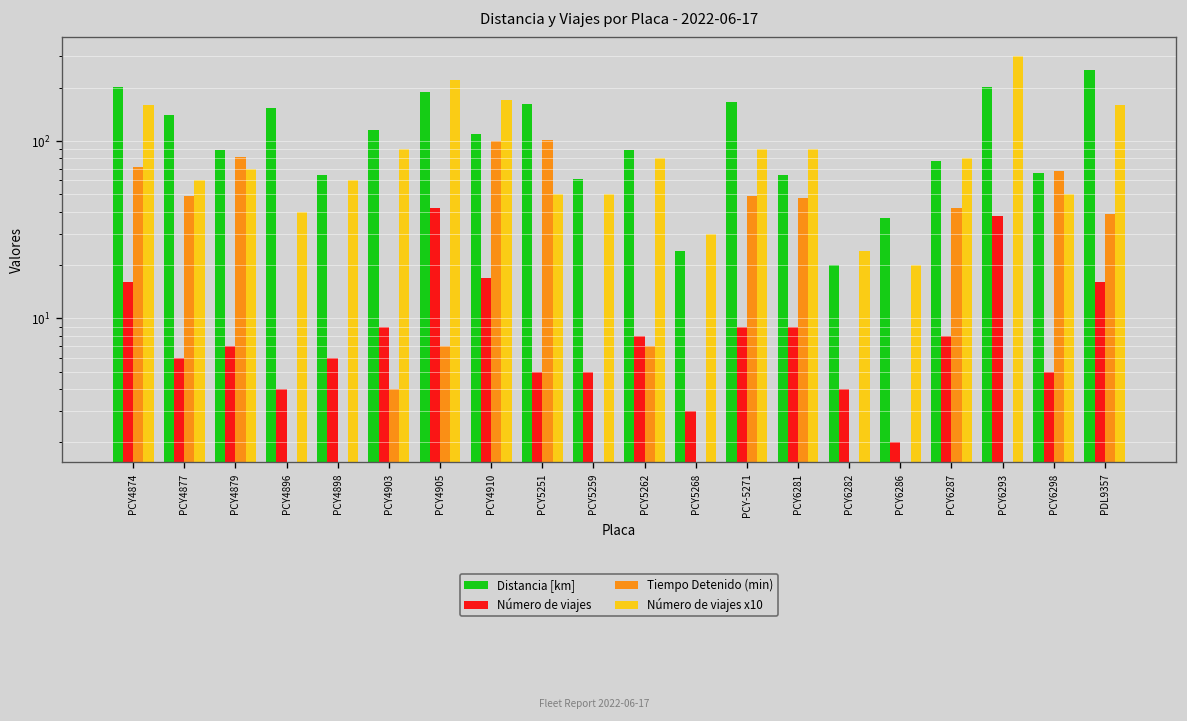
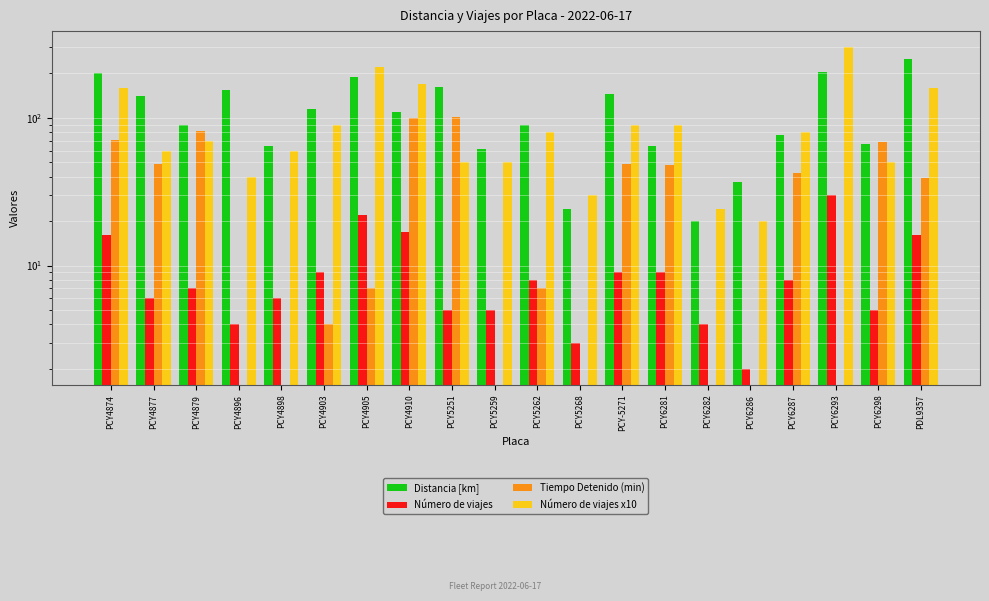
Número de viajes, PCY4905: 42 -> 22
Distancia [km], PCY-5271: 170 -> 150
Número de viajes, PCY6293: 38 -> 30
